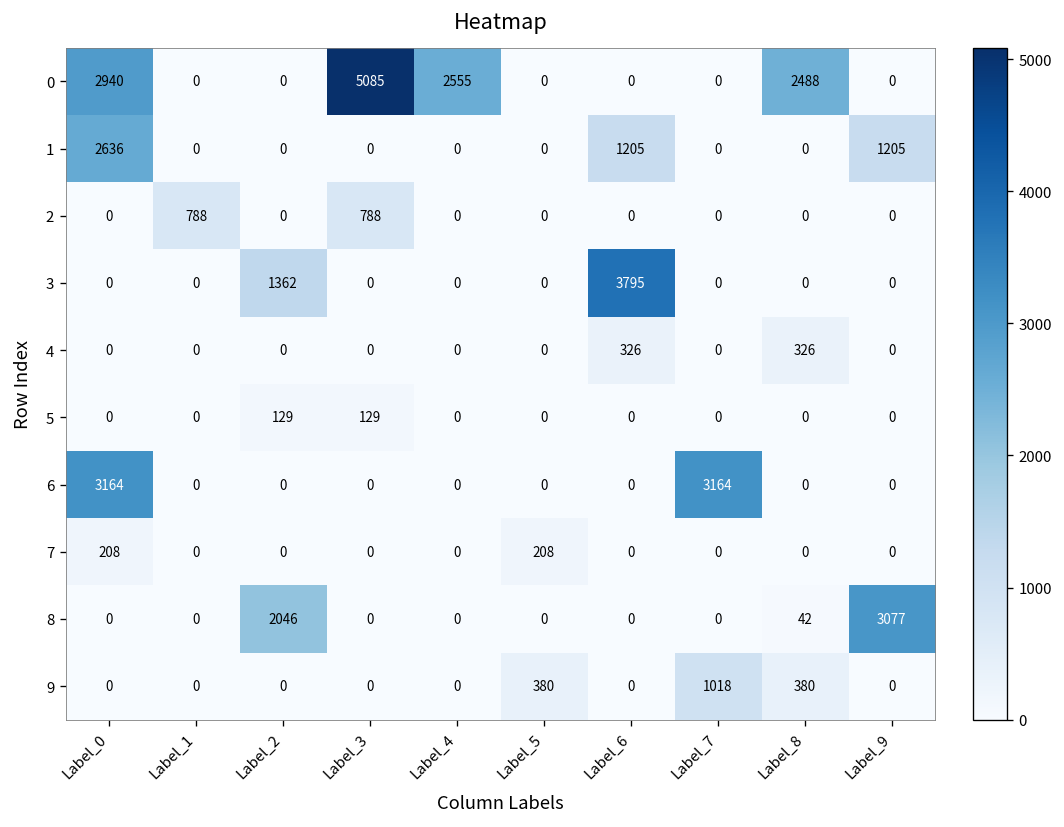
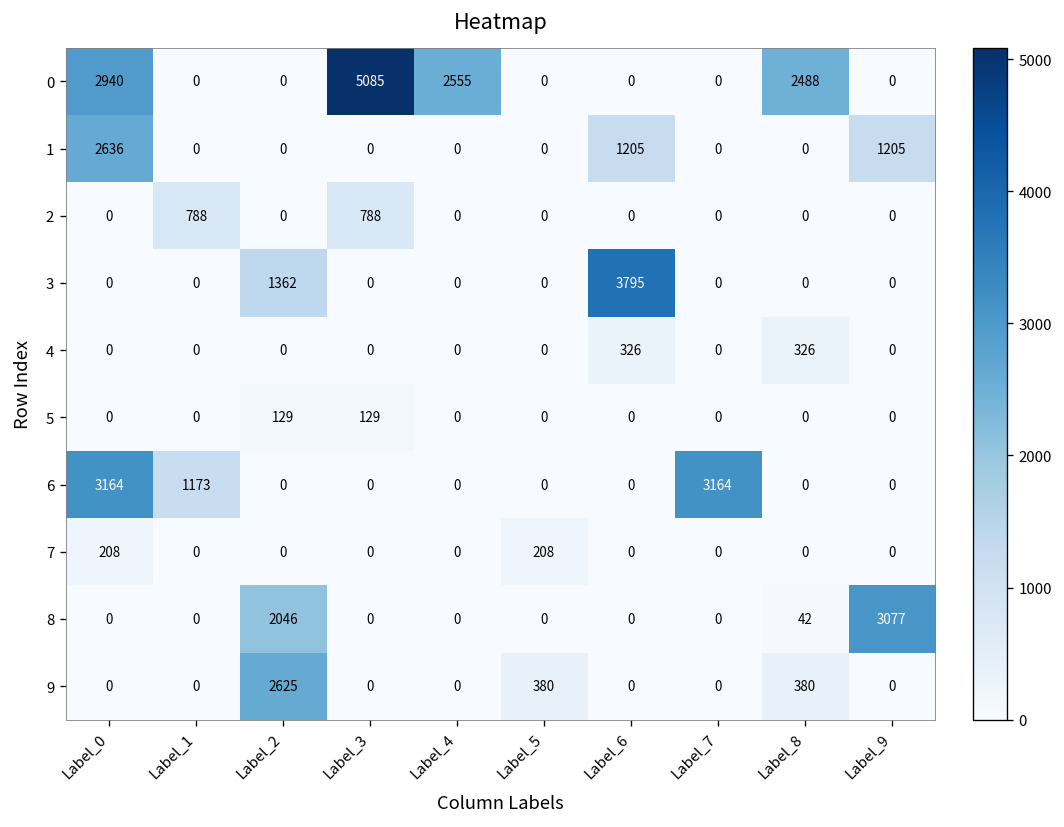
6, Label_1: 0 -> 1173
9, Label_2: 0 -> 2625
9, Label_7: 1018 -> 0
